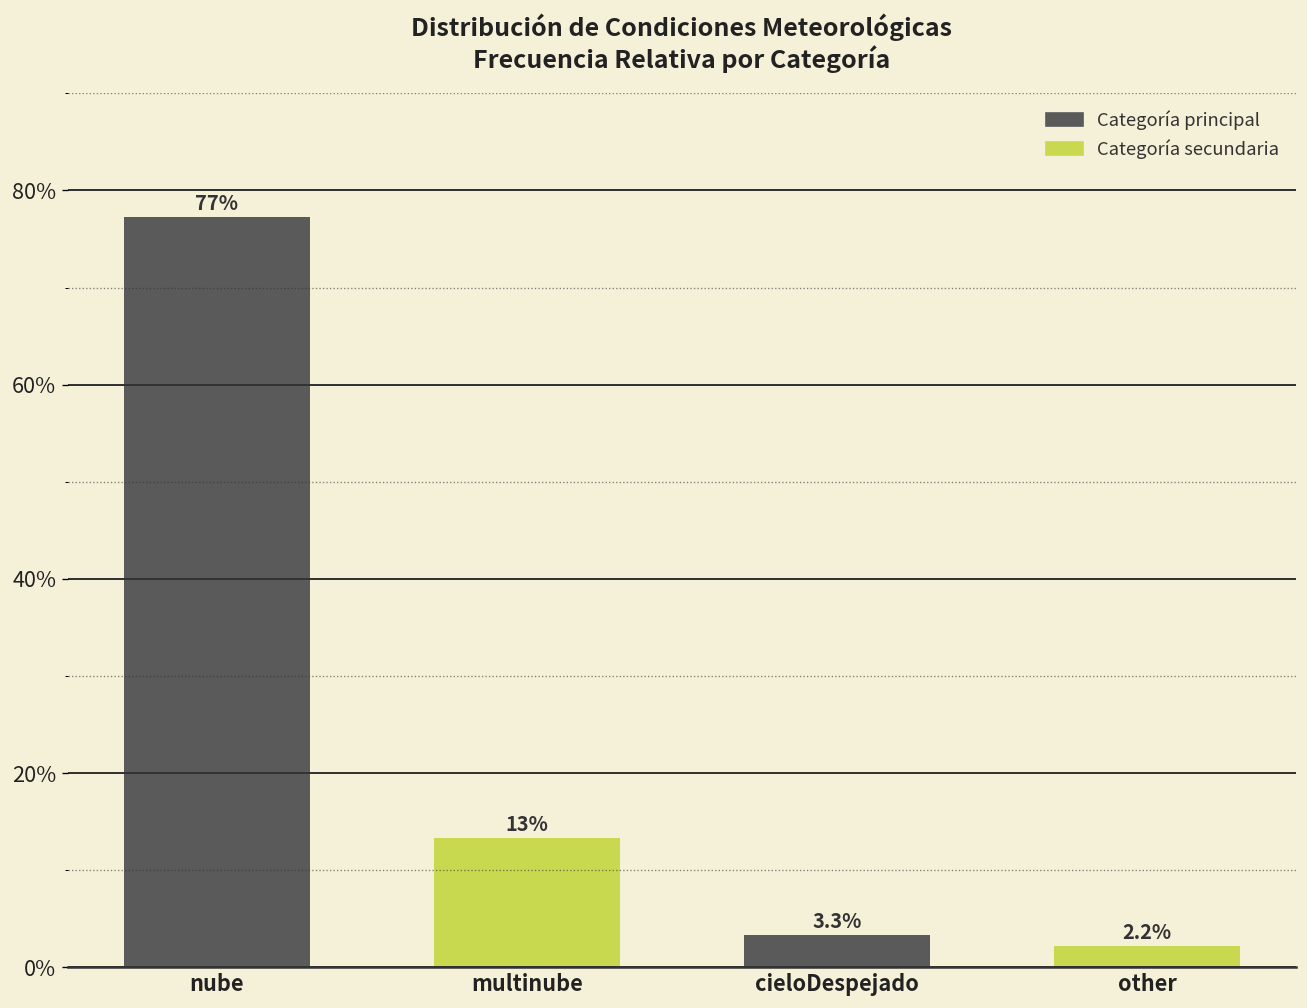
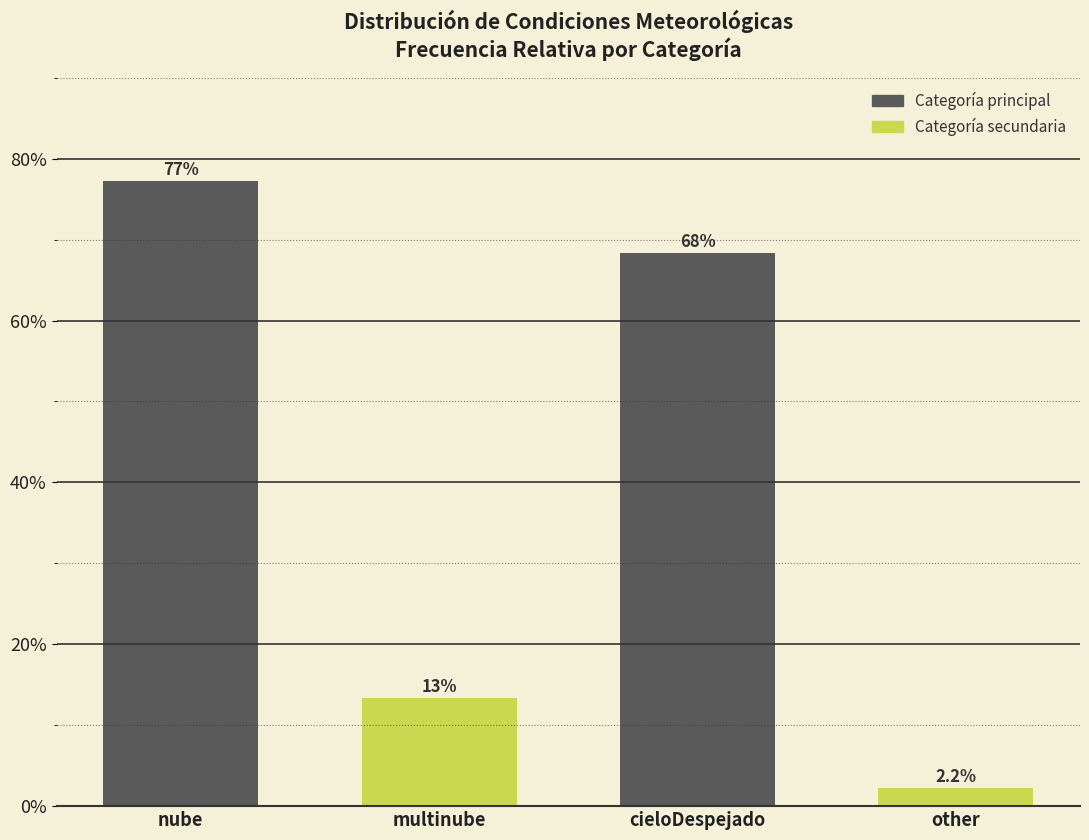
cieloDespejado: 3.3% -> 68%
